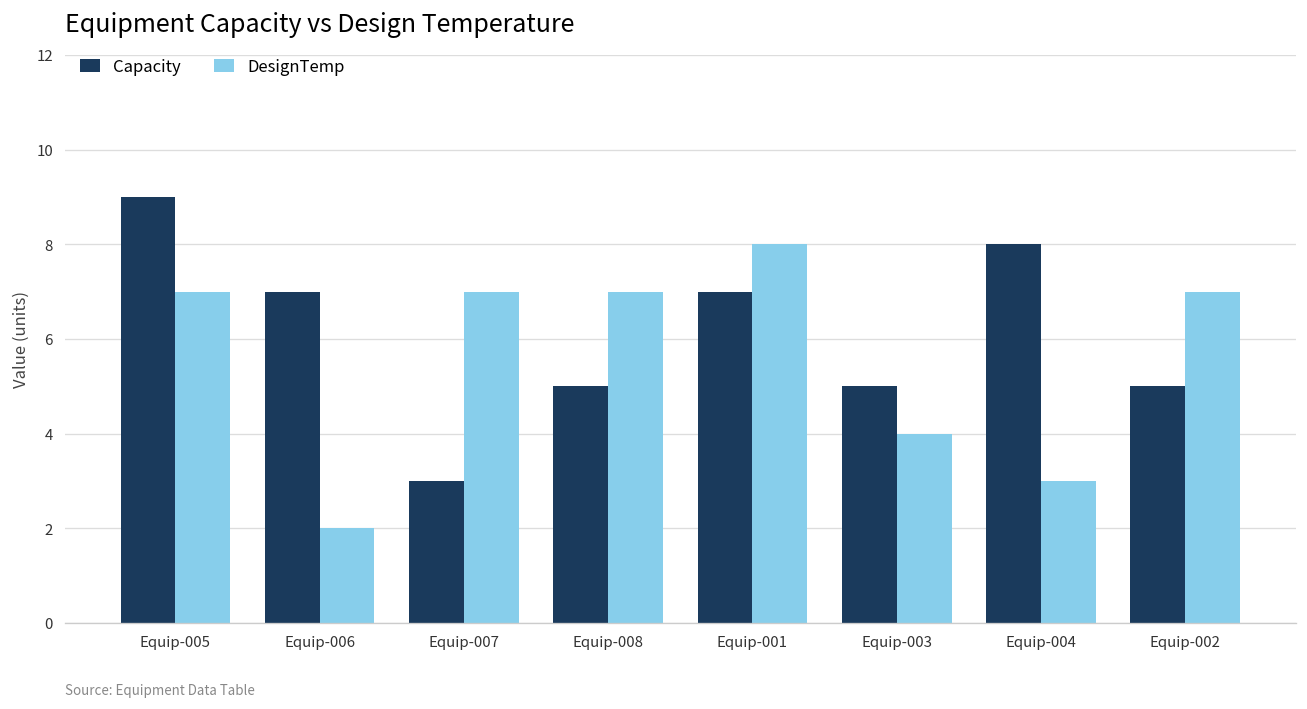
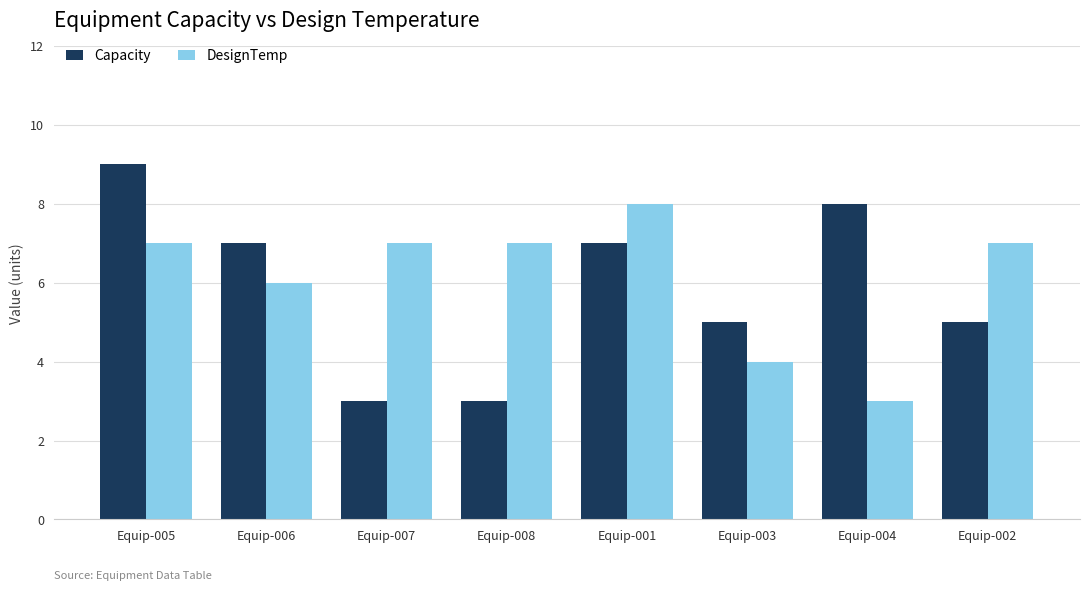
DesignTemp, Equip-006: 2 -> 6
Capacity, Equip-008: 5 -> 3
